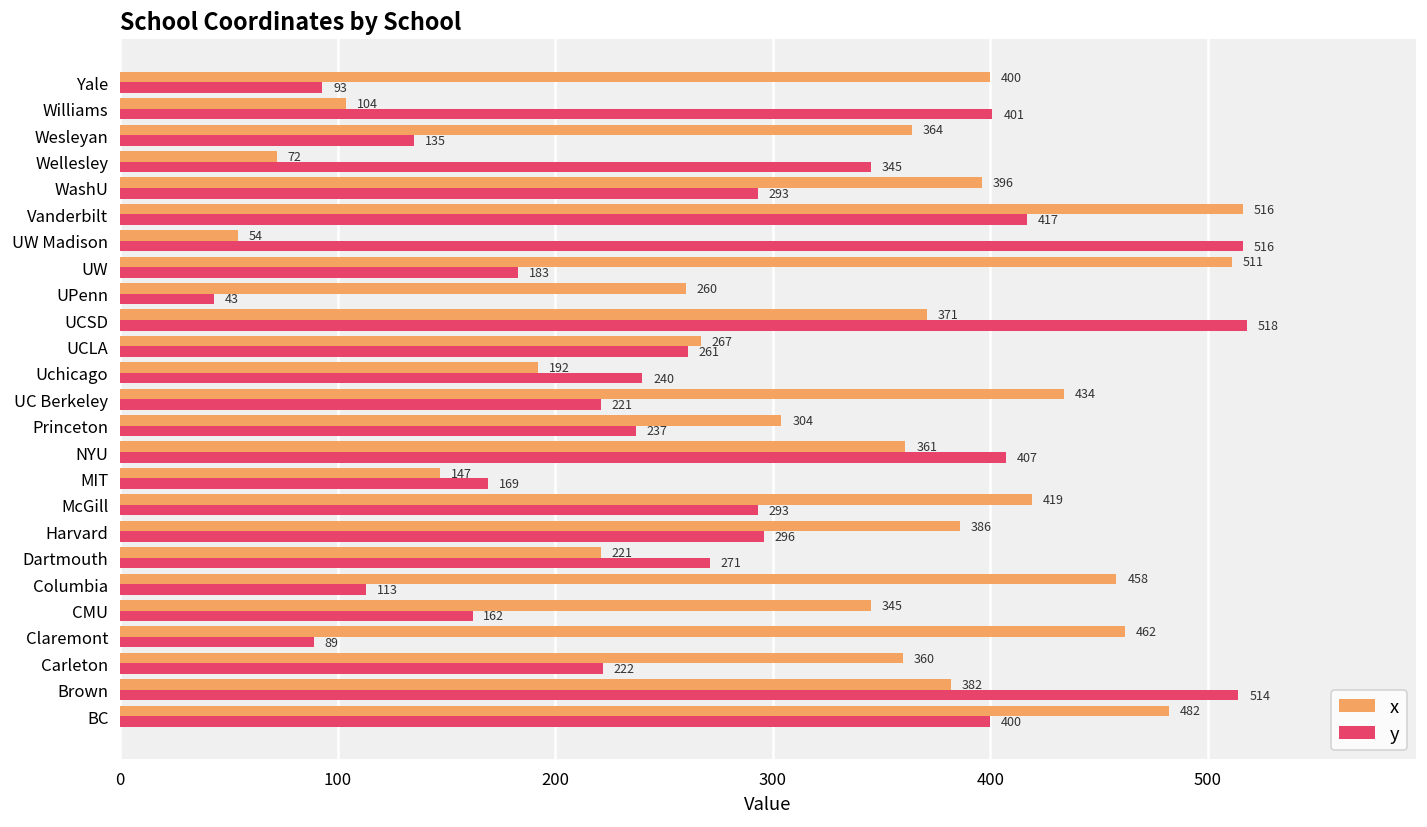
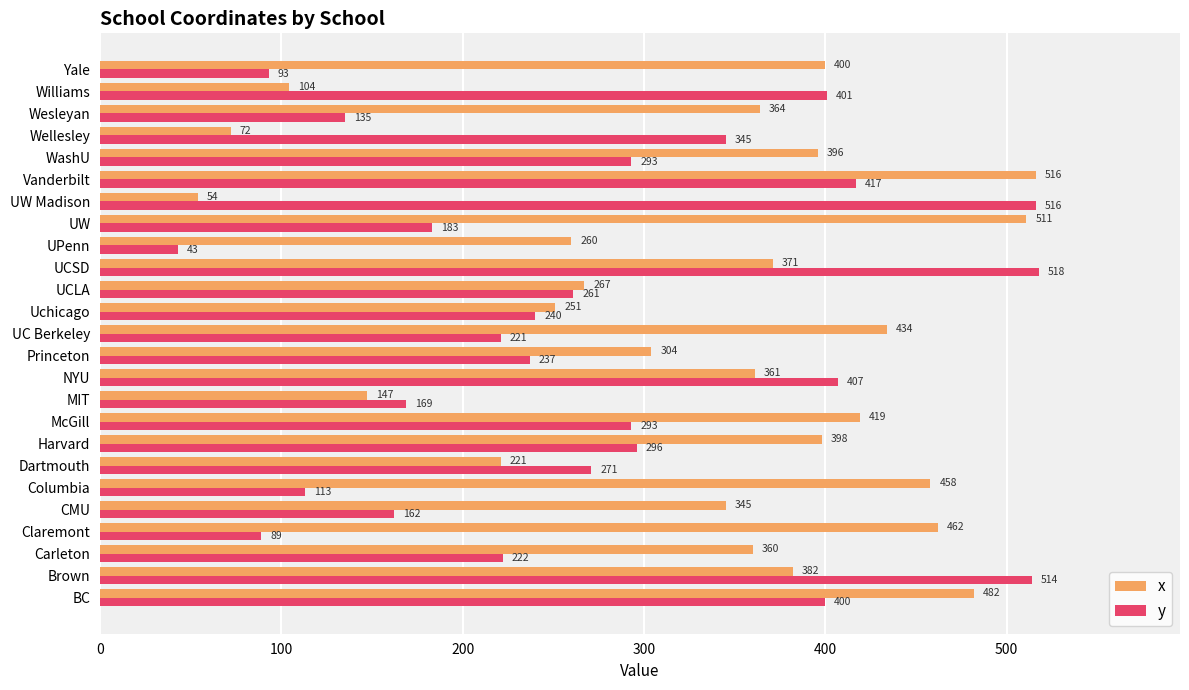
x, Uchicago: 192 -> 251
x, Harvard: 386 -> 398
